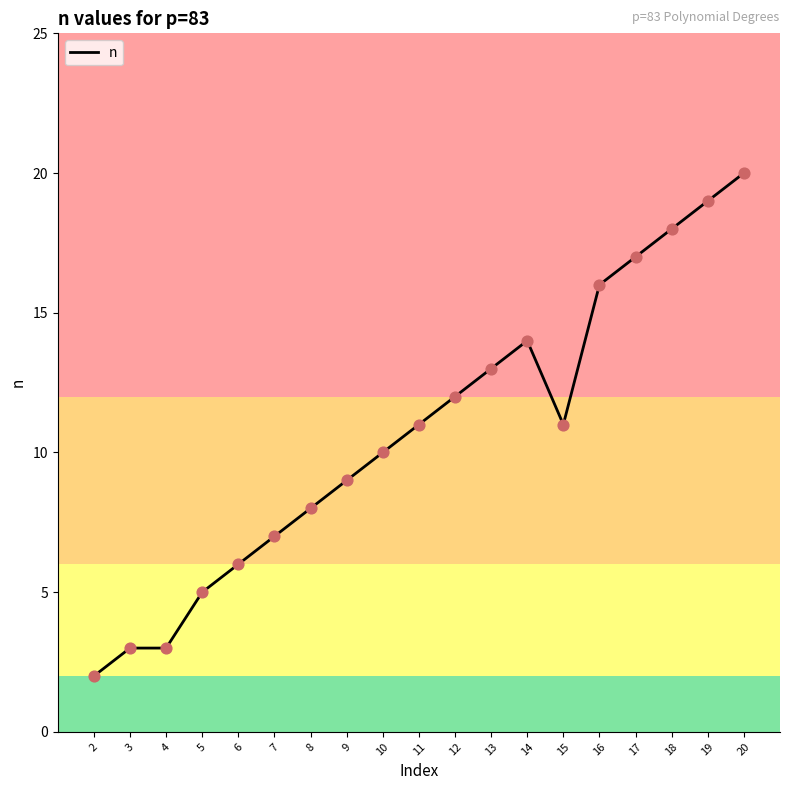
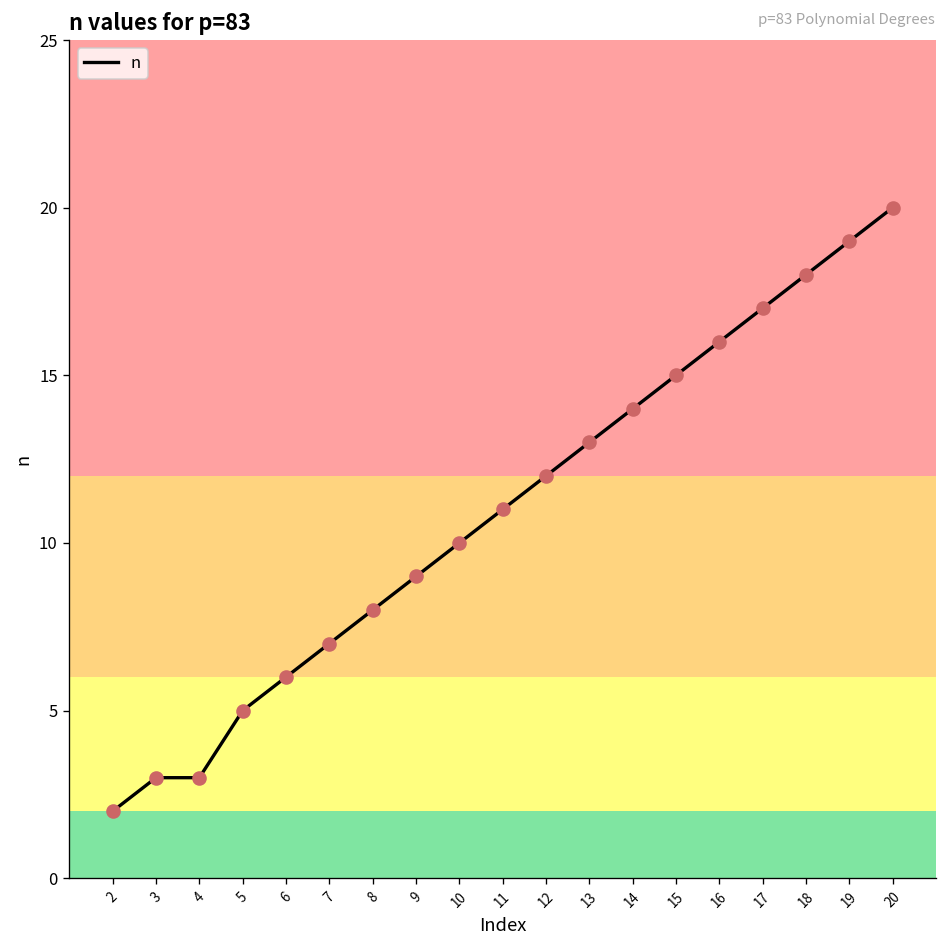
15: 11 -> 15
